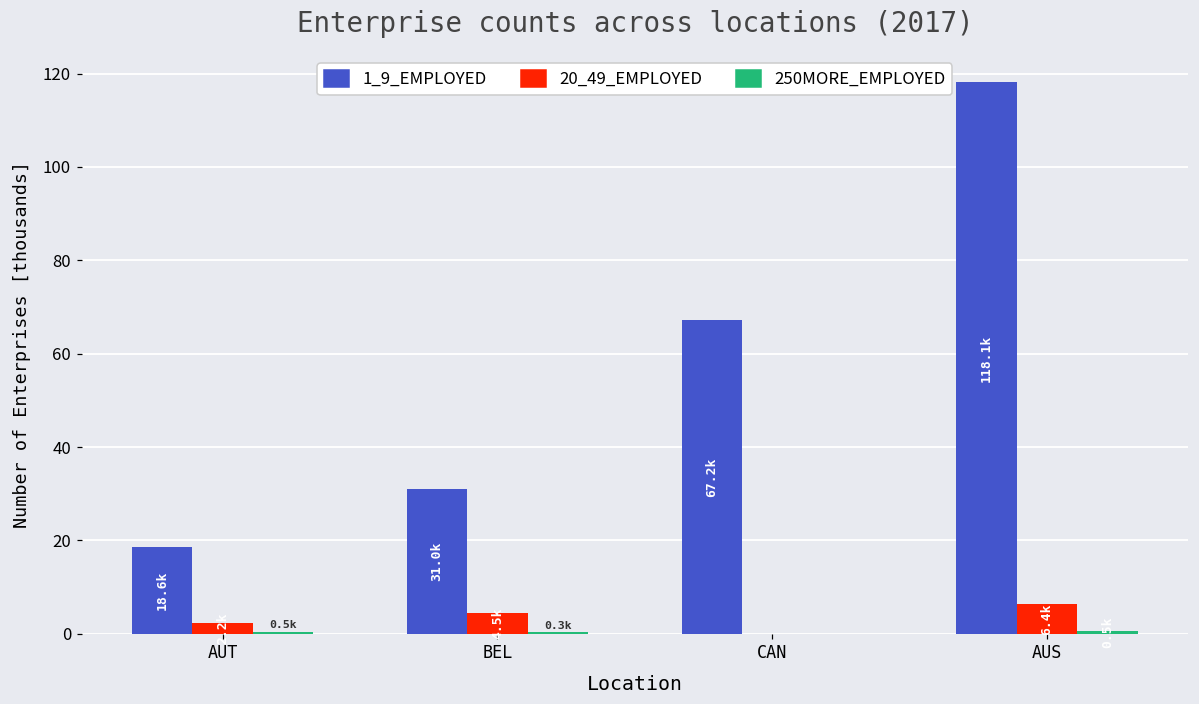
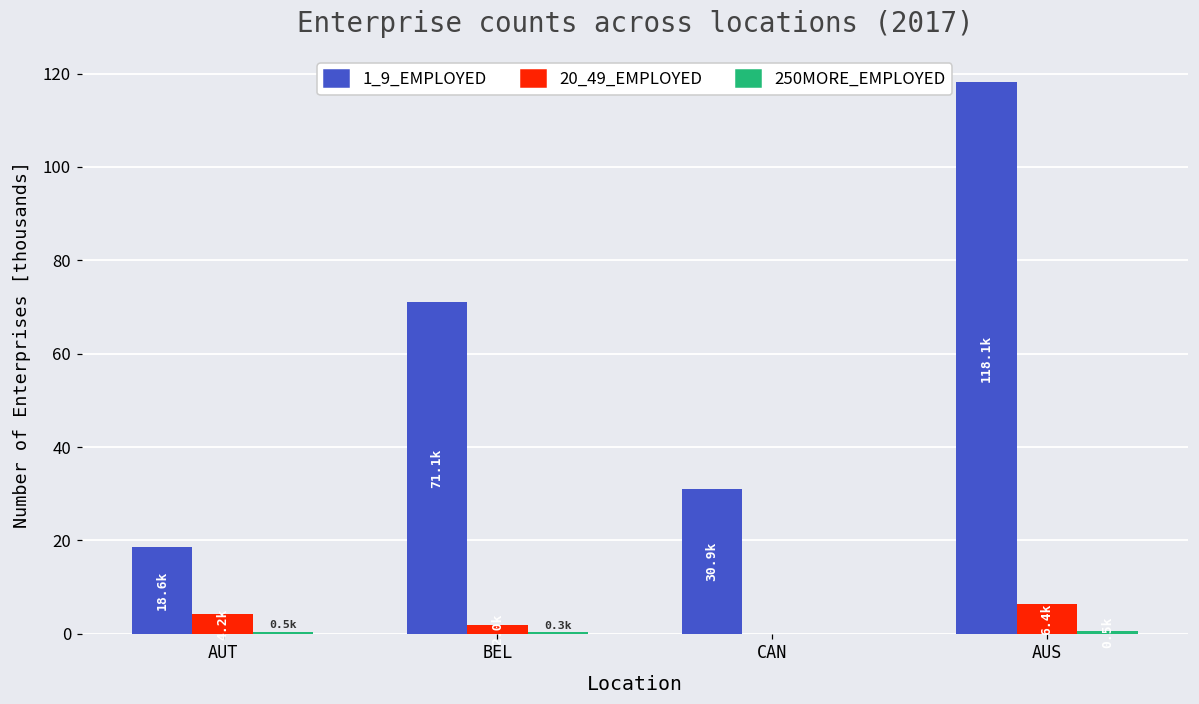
20_49_EMPLOYED, AUT: 2 -> 4
1_9_EMPLOYED, BEL: 31.0k -> 71.1k
20_49_EMPLOYED, BEL: 5 -> 2
1_9_EMPLOYED, CAN: 67.2k -> 30.9k
